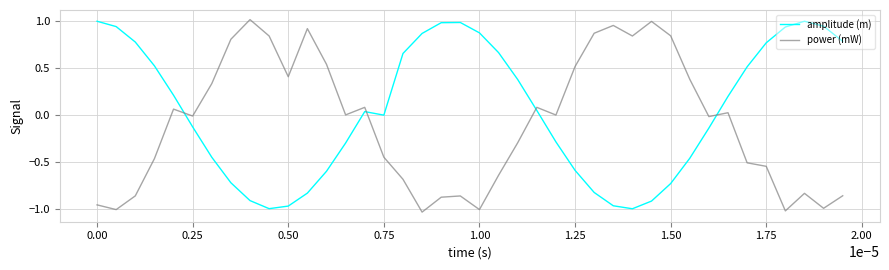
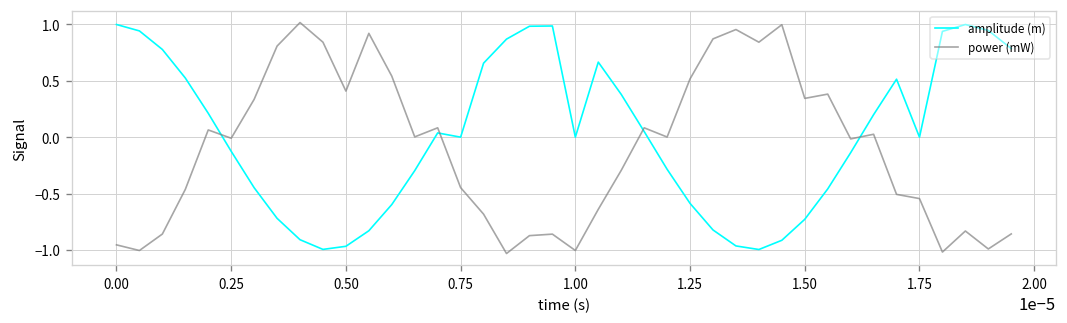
amplitude (m), 1.00: 0.9 -> 0.0
power (mW), 1.50: 0.8 -> 0.3
amplitude (m), 1.75: 0.8 -> 0.0
